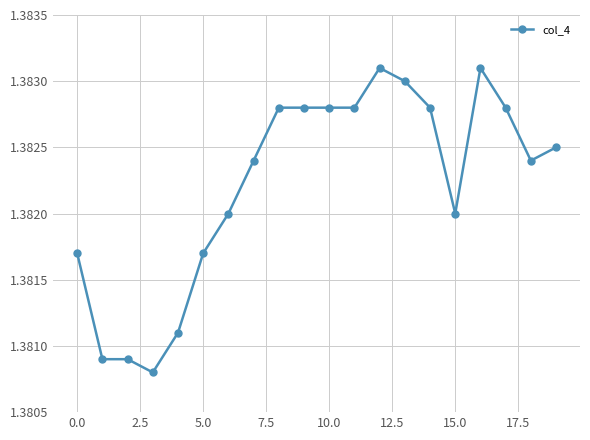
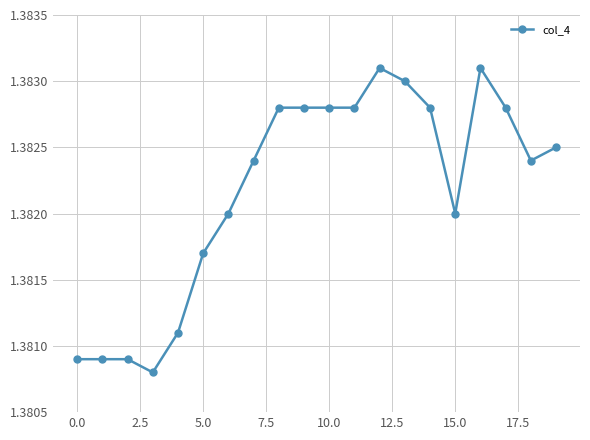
0.0: 1.3817 -> 1.3809
